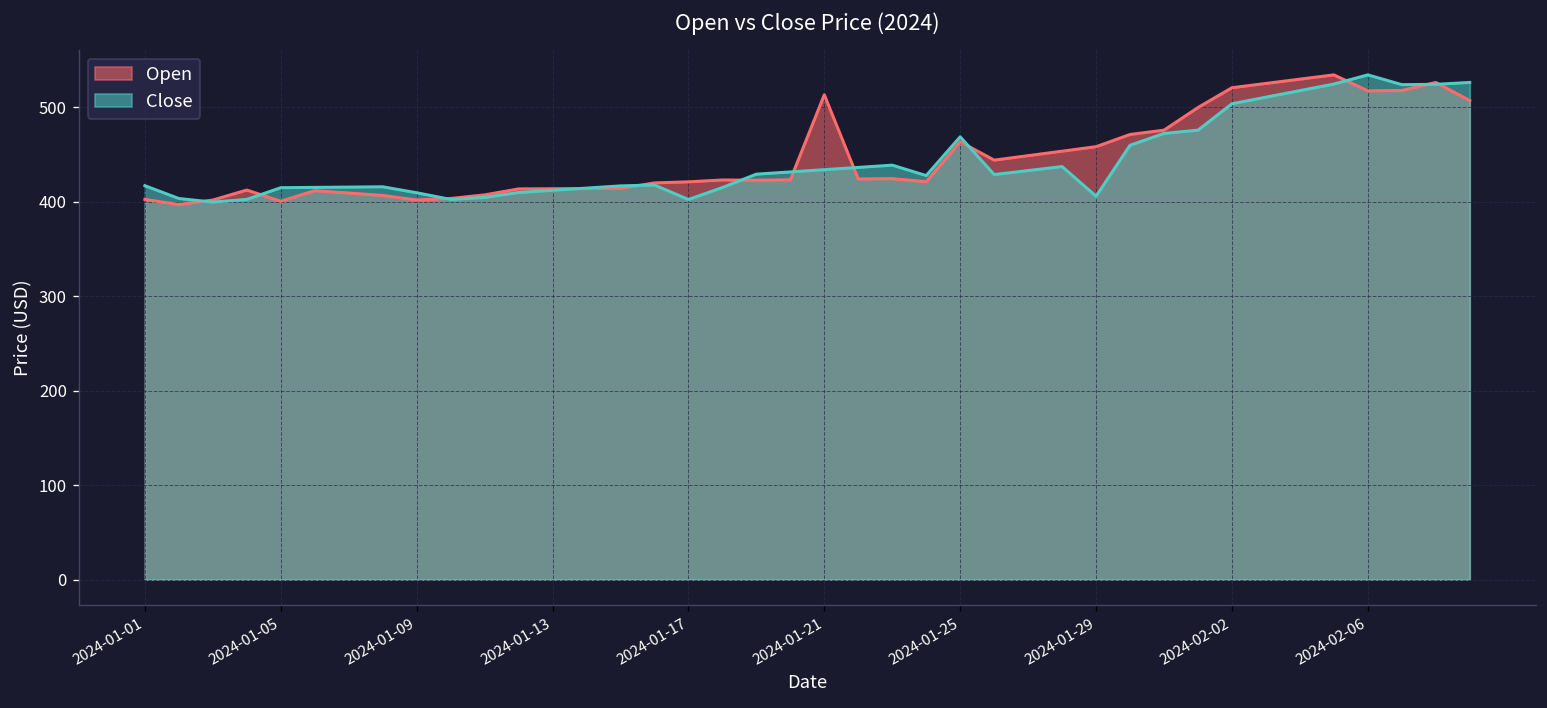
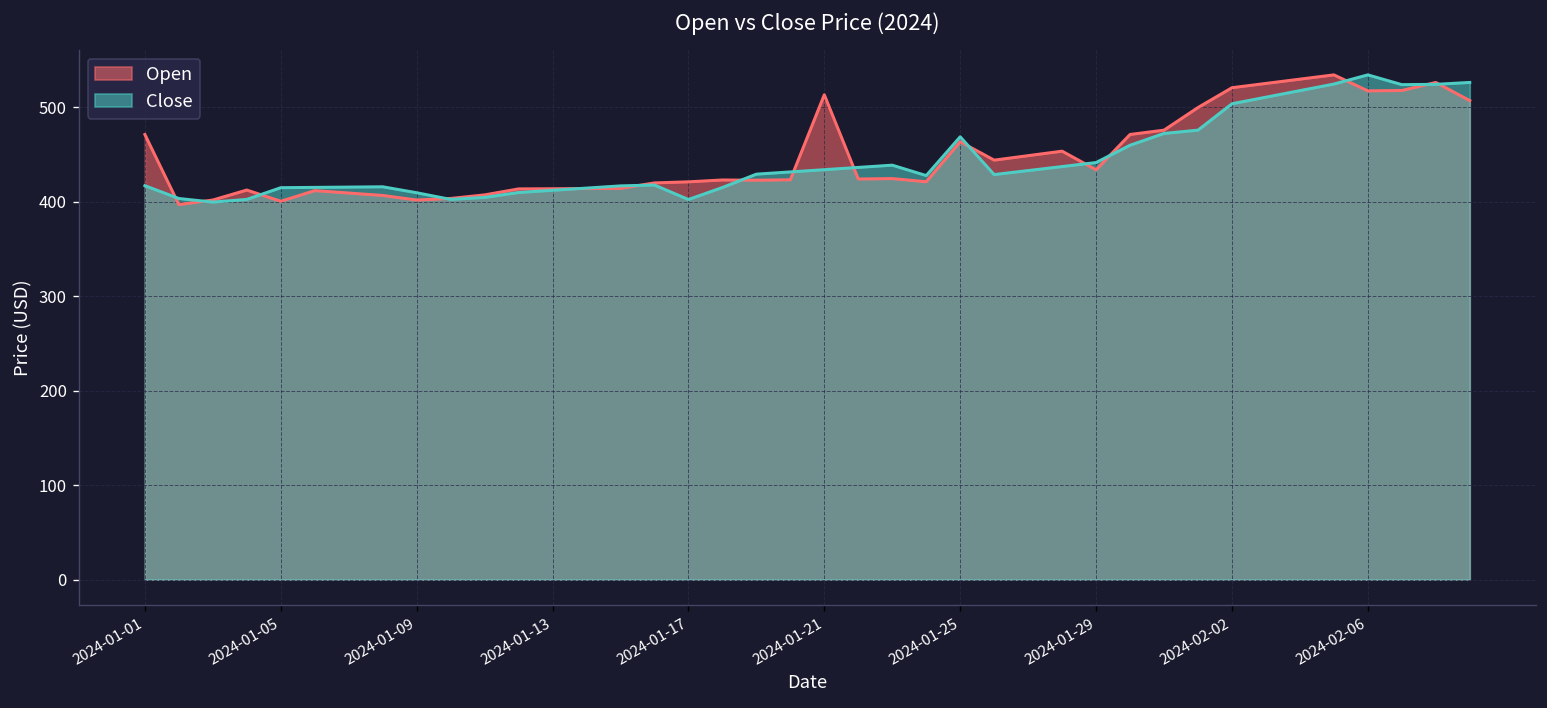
Open, 2024-01-01: 400 -> 470
Open, 2024-01-29: 460 -> 430
Close, 2024-01-29: 410 -> 440
